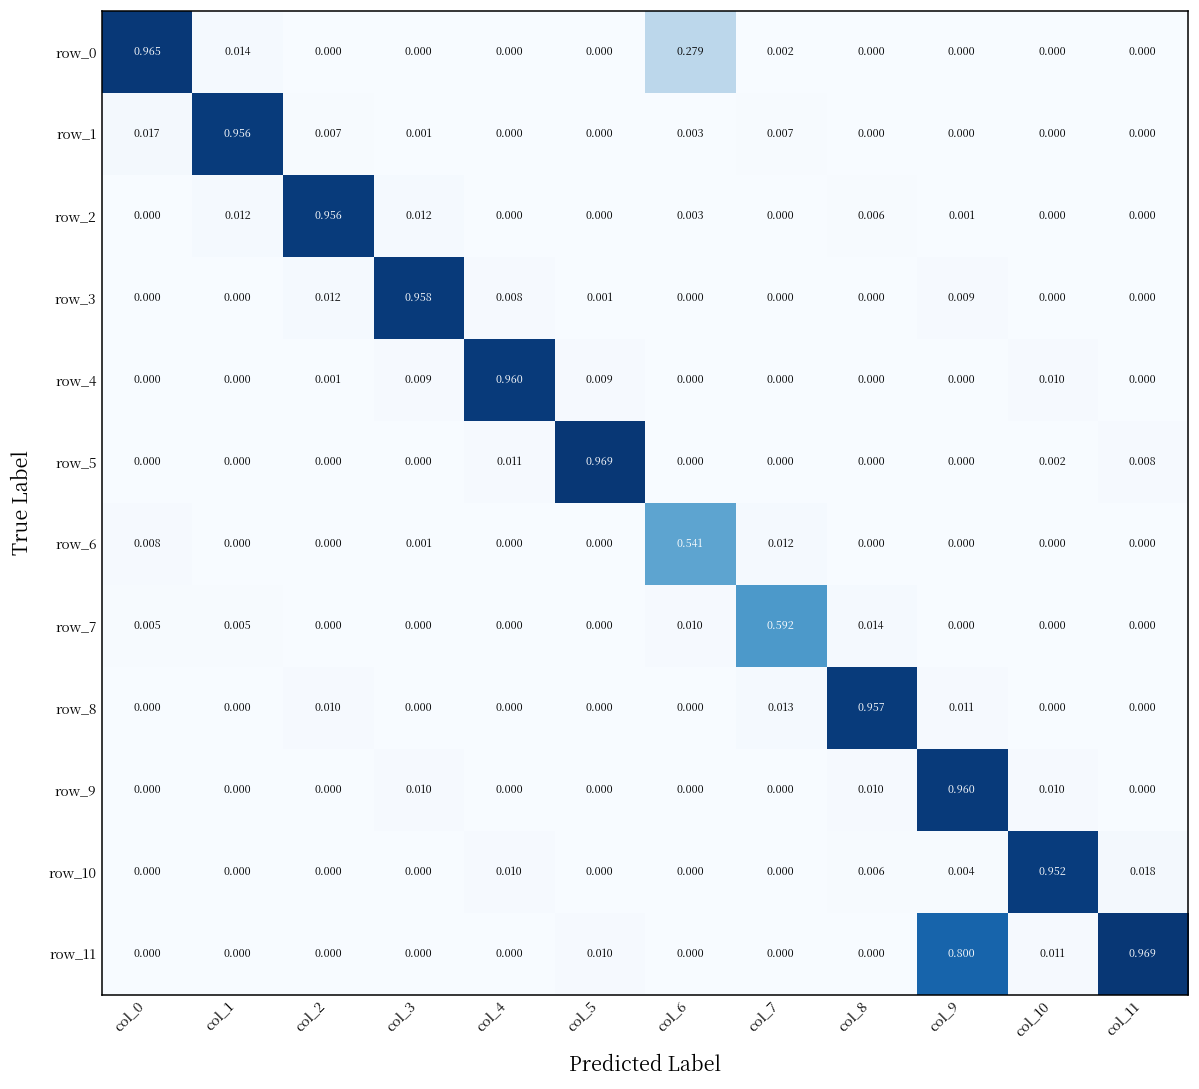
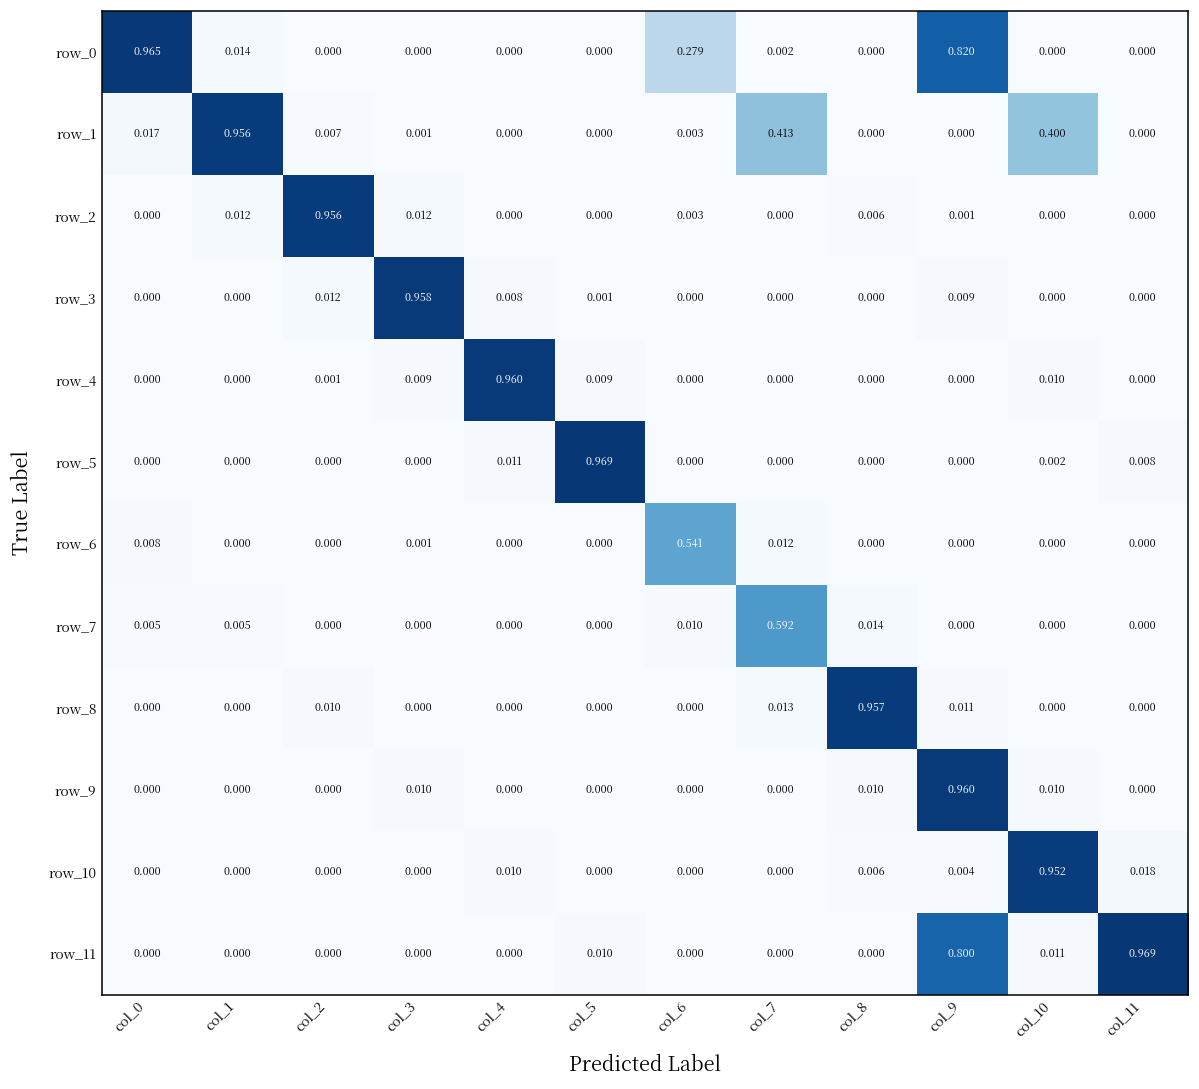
row_0, col_9: 0.000 -> 0.820
row_1, col_7: 0.007 -> 0.413
row_1, col_10: 0.000 -> 0.400
